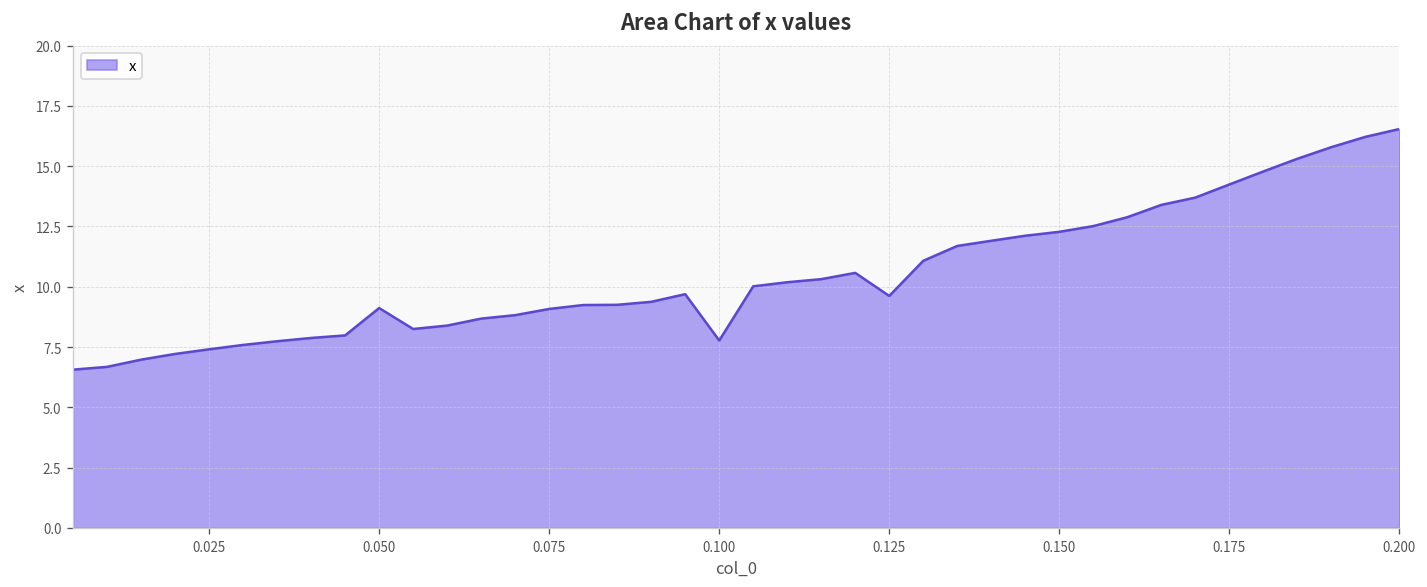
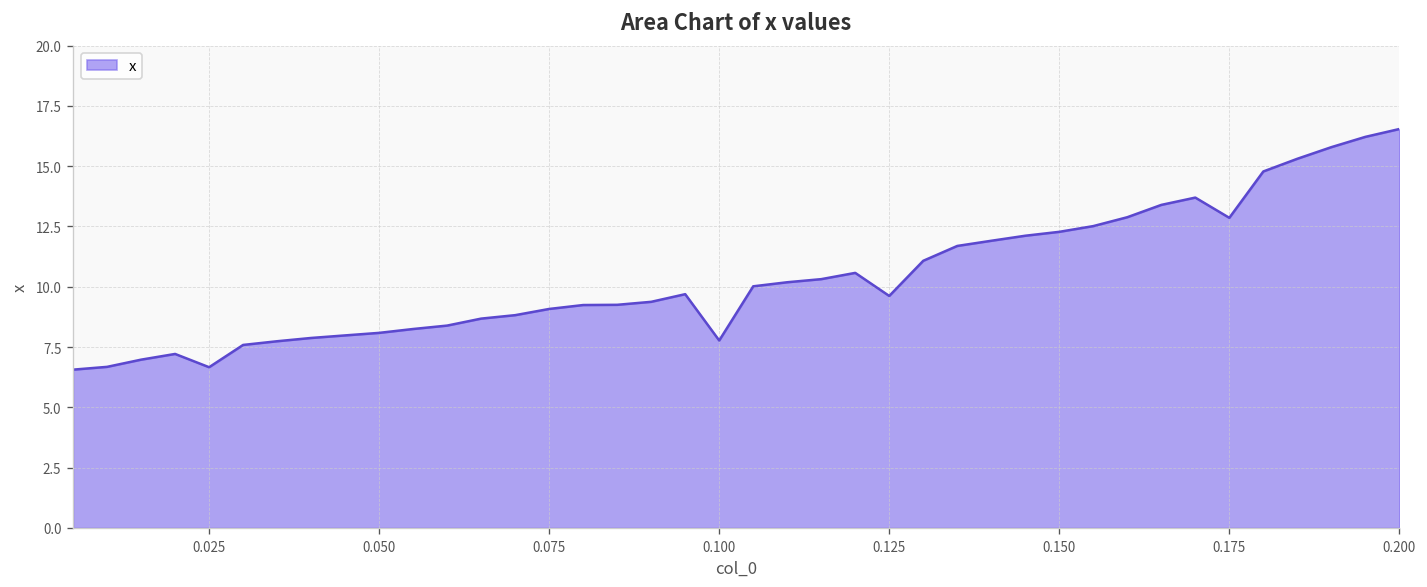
0.025: 7.4 -> 6.7
0.050: 9.1 -> 8.1
0.175: 14.2 -> 12.9
